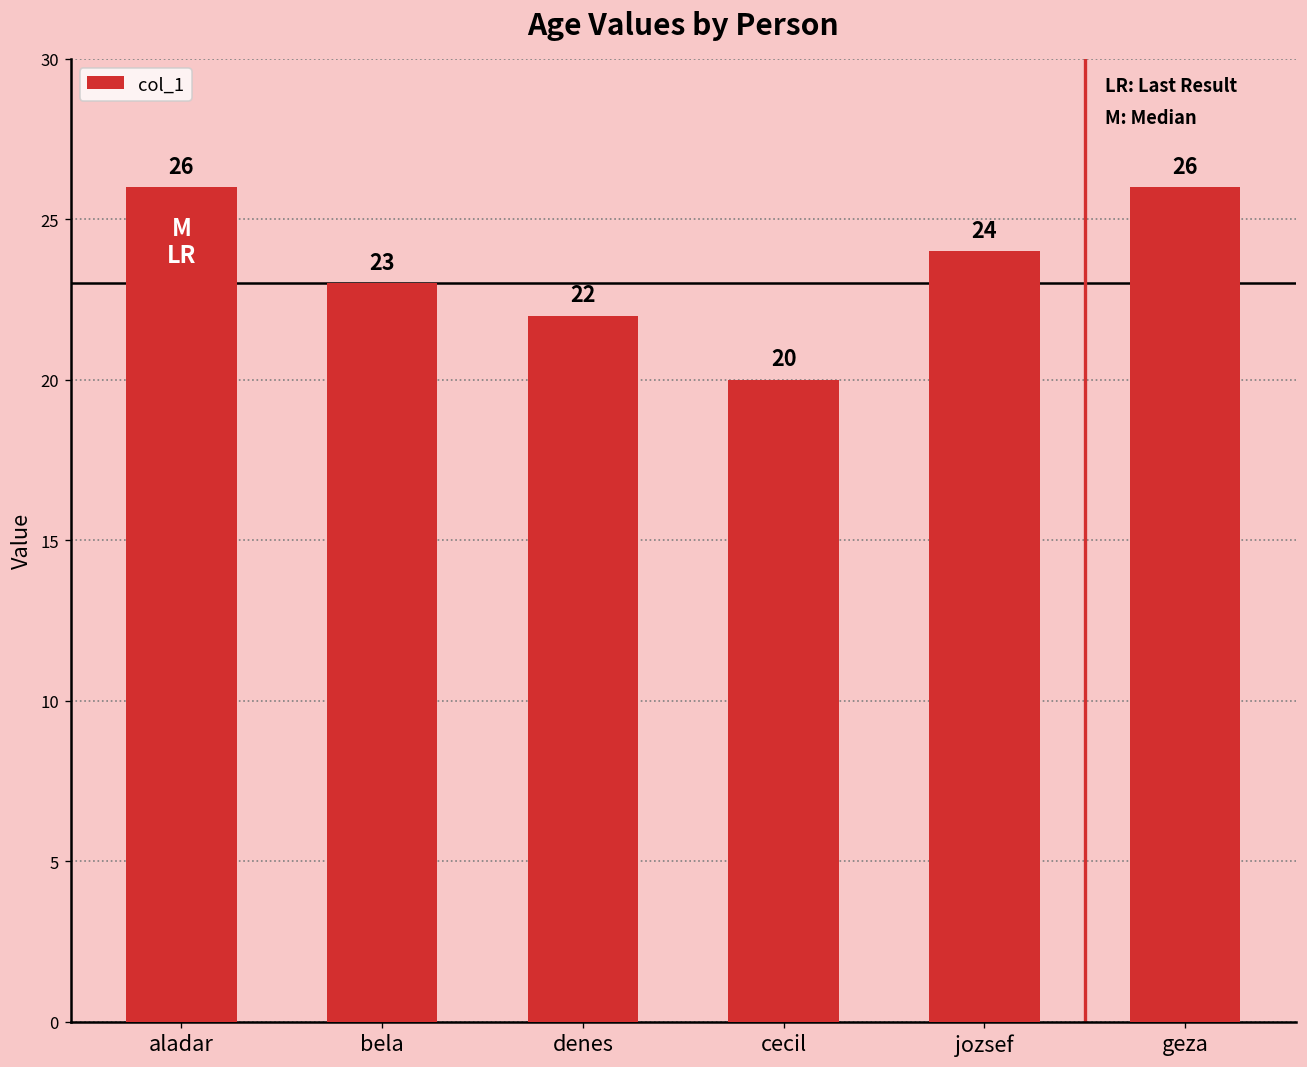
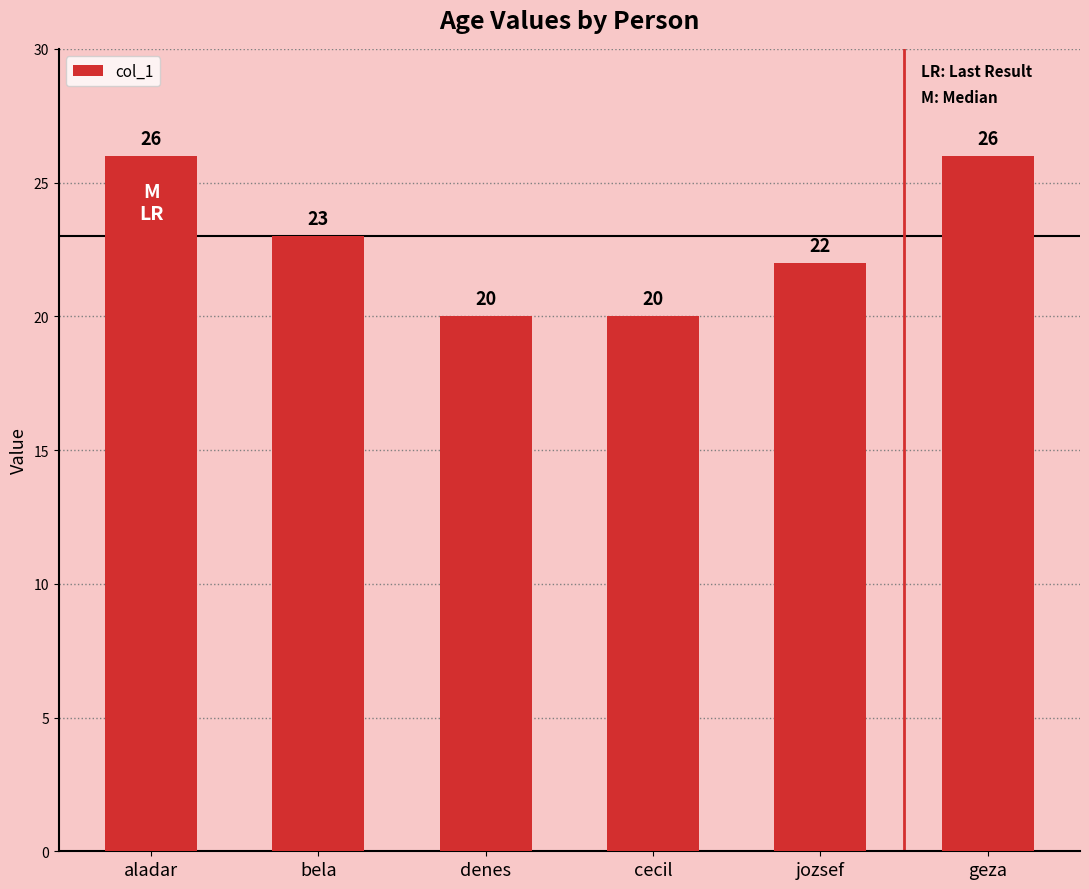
denes: 22 -> 20
jozsef: 24 -> 22
